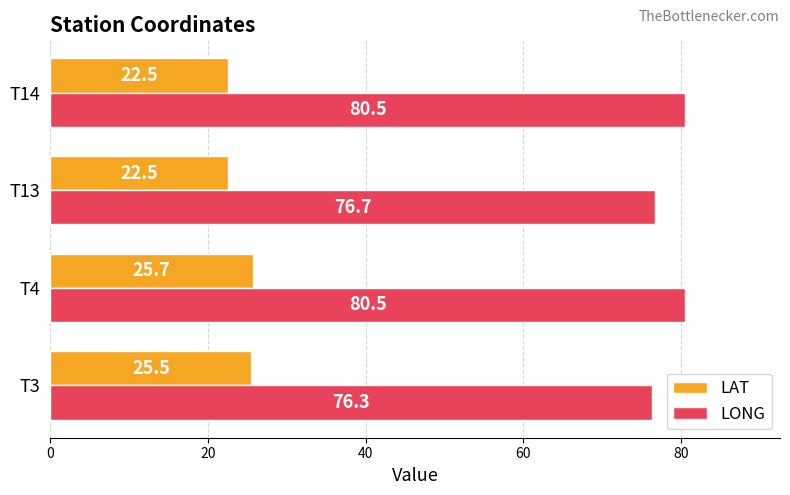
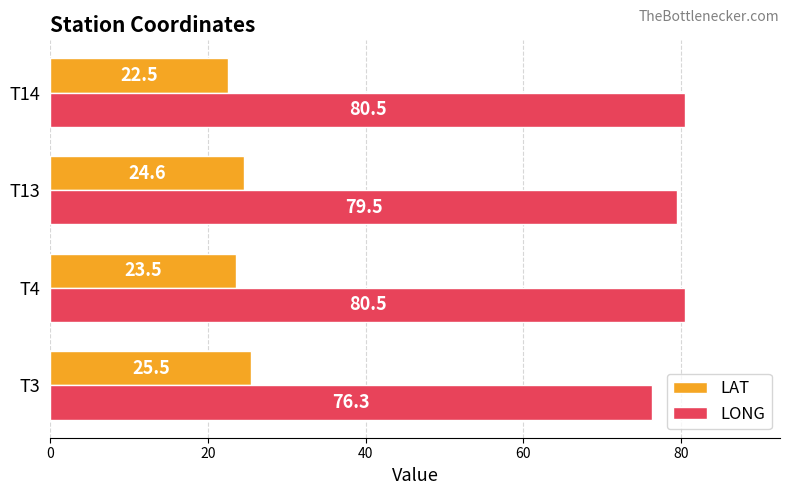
LAT, T13: 22.5 -> 24.6
LONG, T13: 76.7 -> 79.5
LAT, T4: 25.7 -> 23.5
